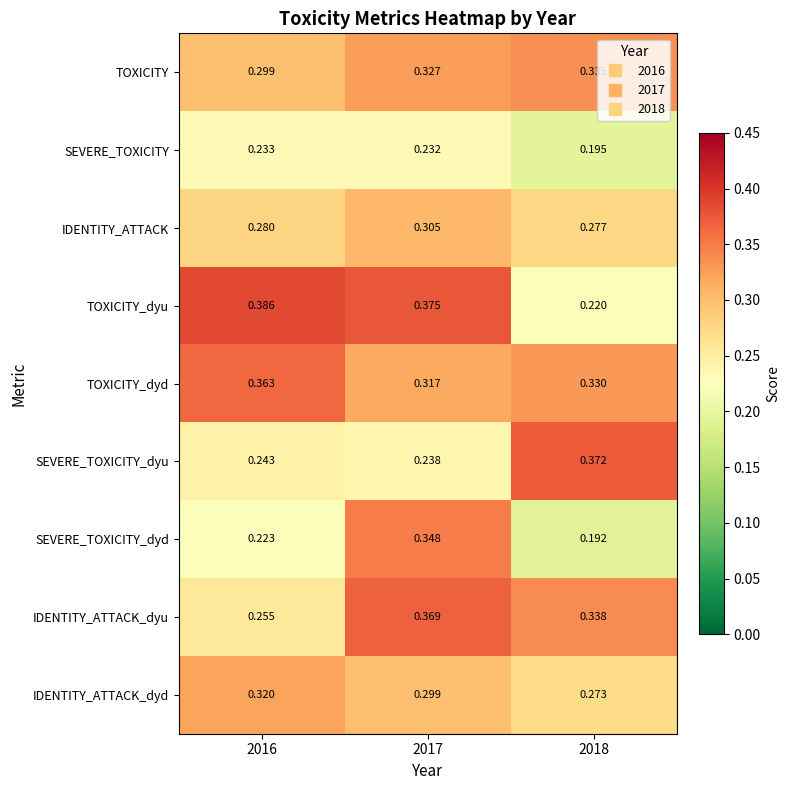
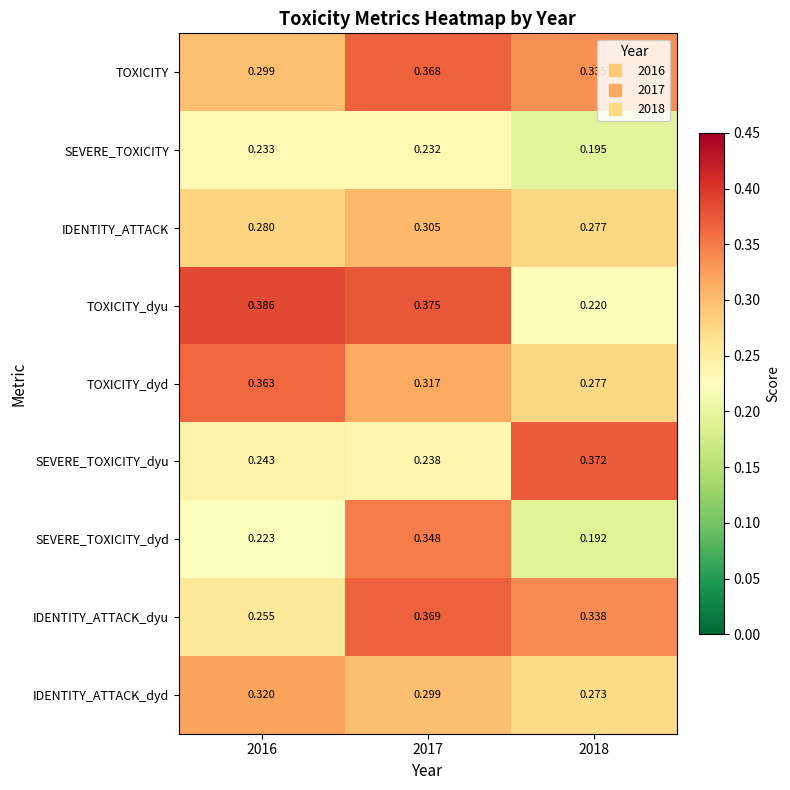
TOXICITY, 2017: 0.327 -> 0.368
TOXICITY_dyd, 2018: 0.330 -> 0.277
